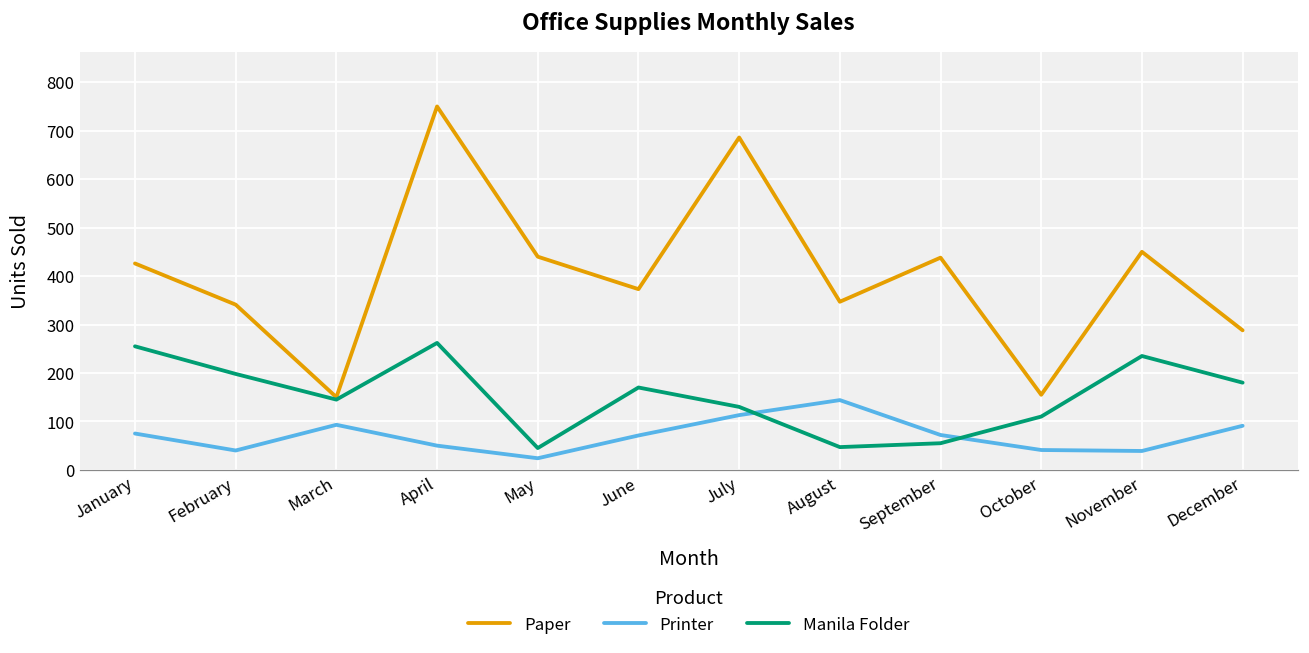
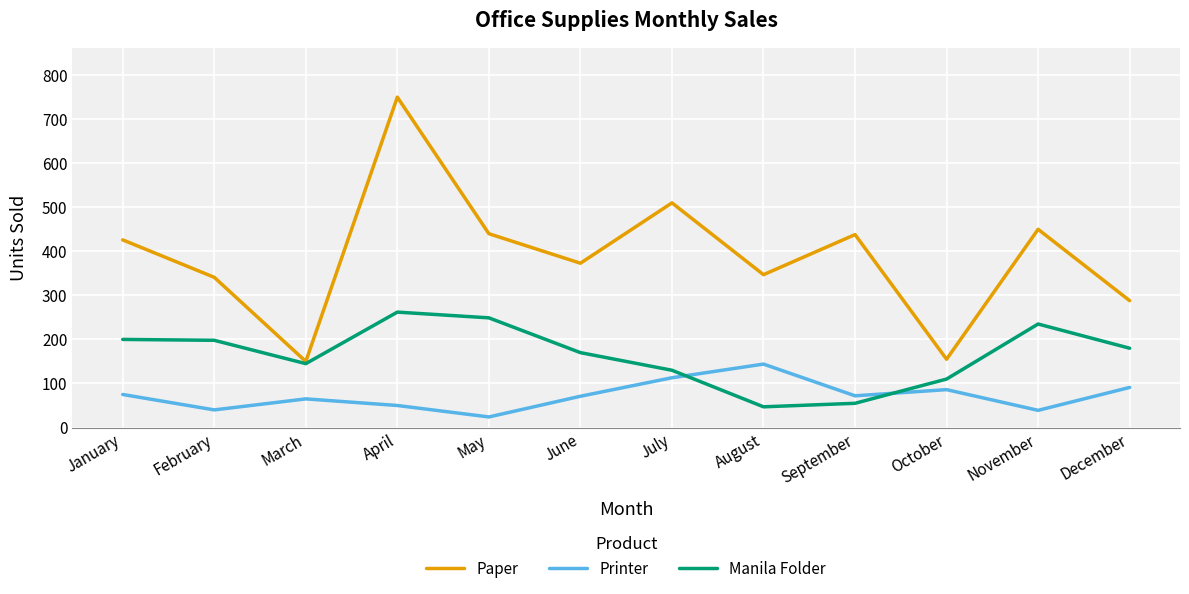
Manila Folder, January: 260 -> 200
Printer, March: 90 -> 70
Manila Folder, May: 50 -> 250
Paper, July: 690 -> 510
Printer, October: 40 -> 90
